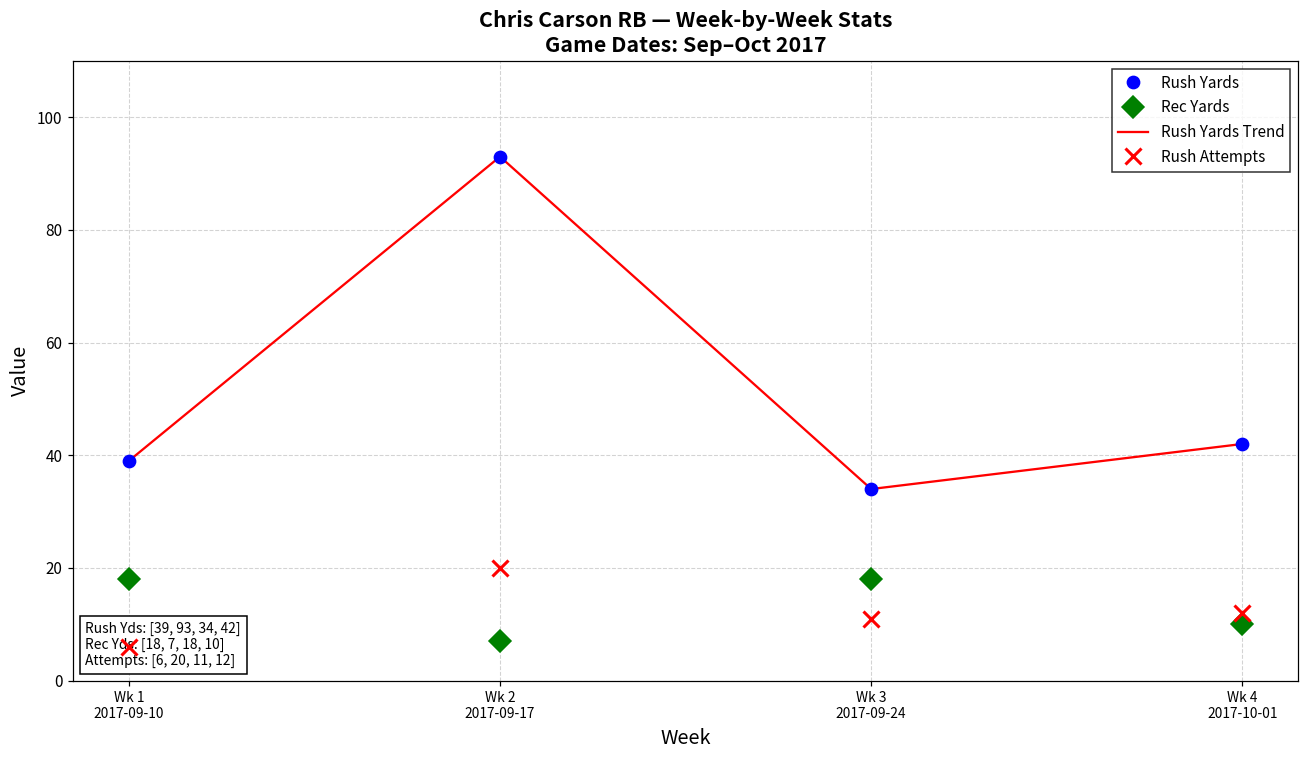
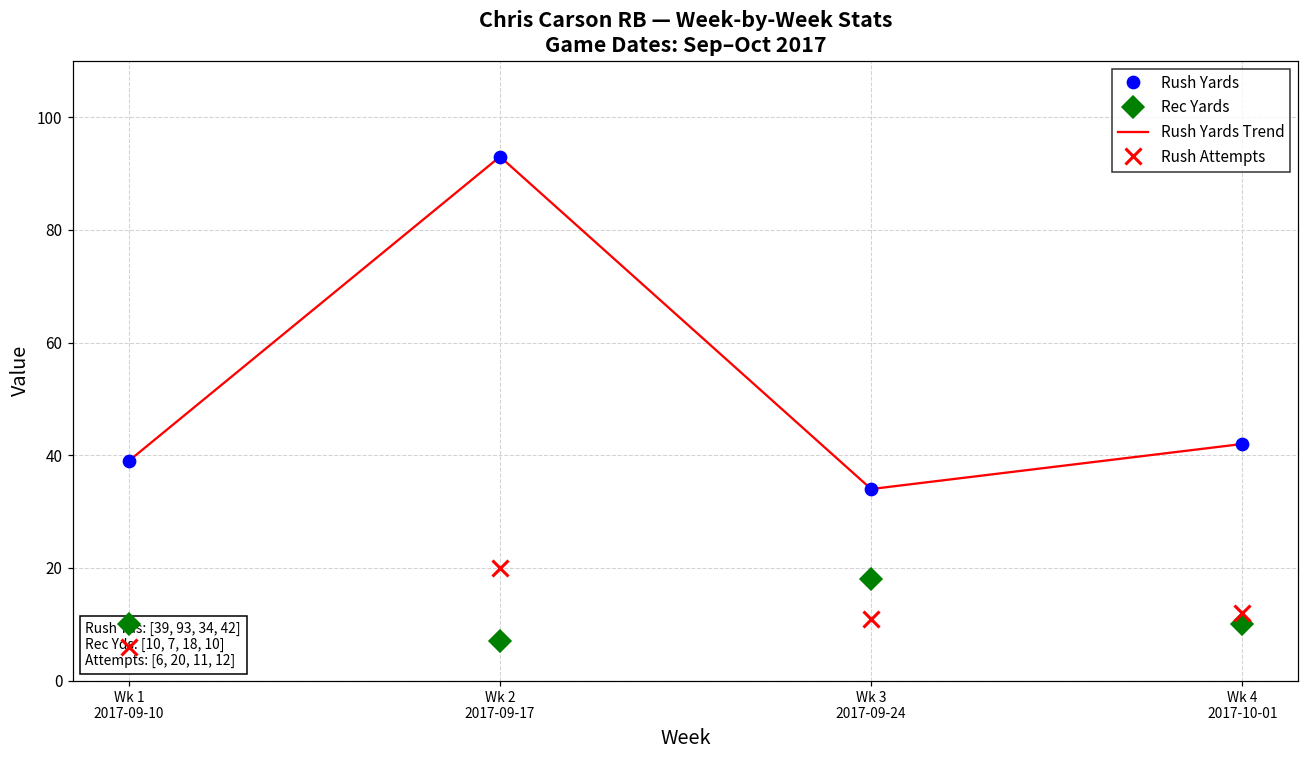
Rec Yards, Wk 1 2017-09-10: 18, -> 10,
